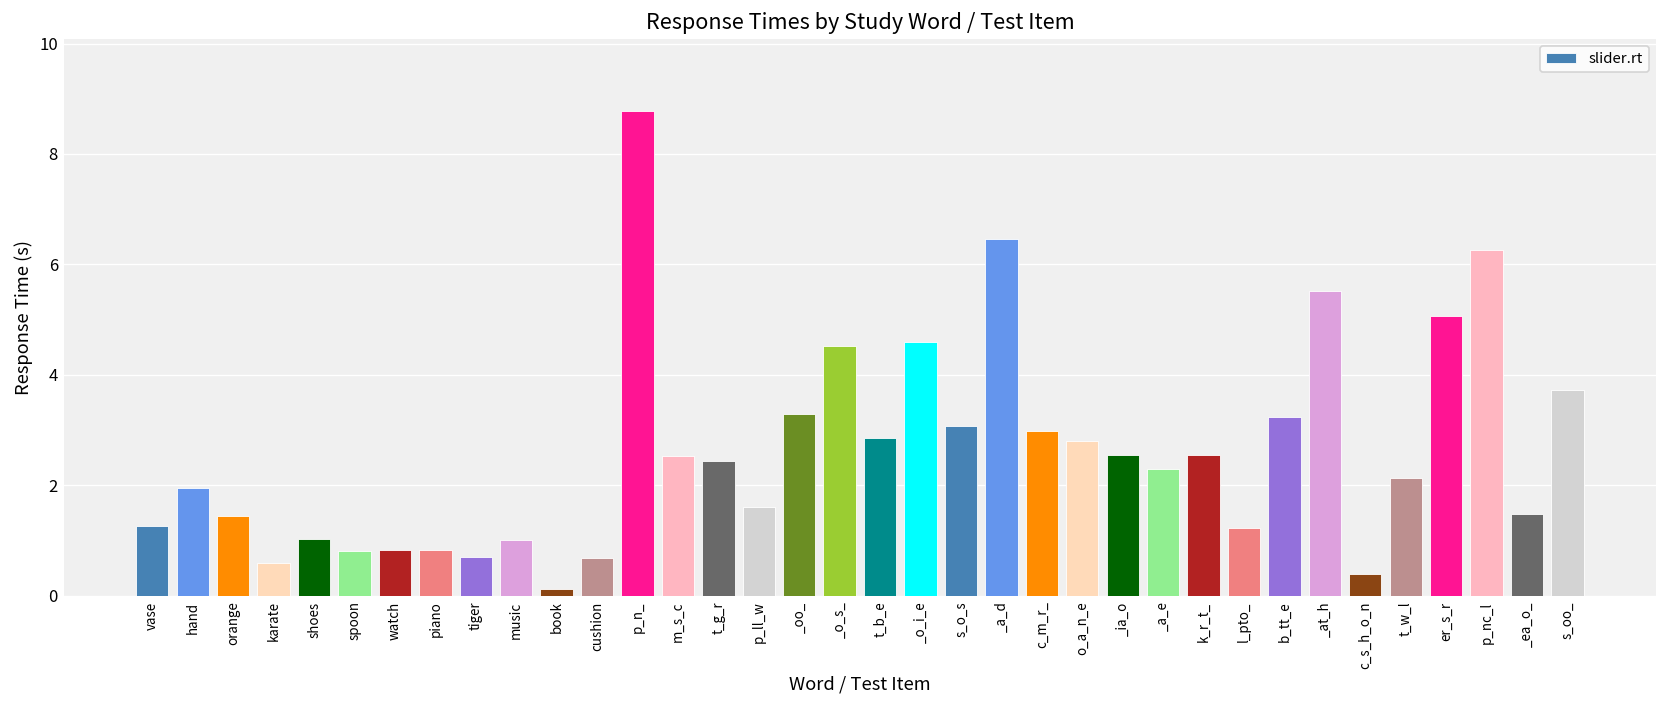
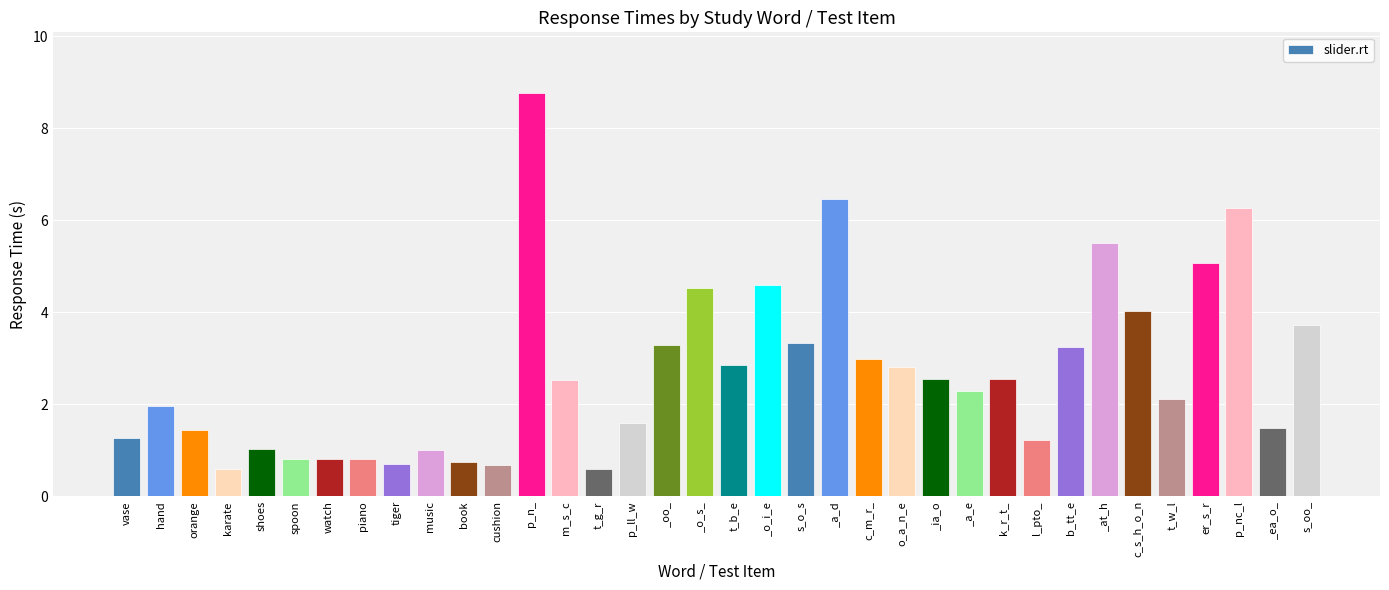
book: 0.1 -> 0.7
t_g_r: 2.4 -> 0.6
s_o_s: 3.1 -> 3.3
c_s_h_o_n: 0.4 -> 4.0
